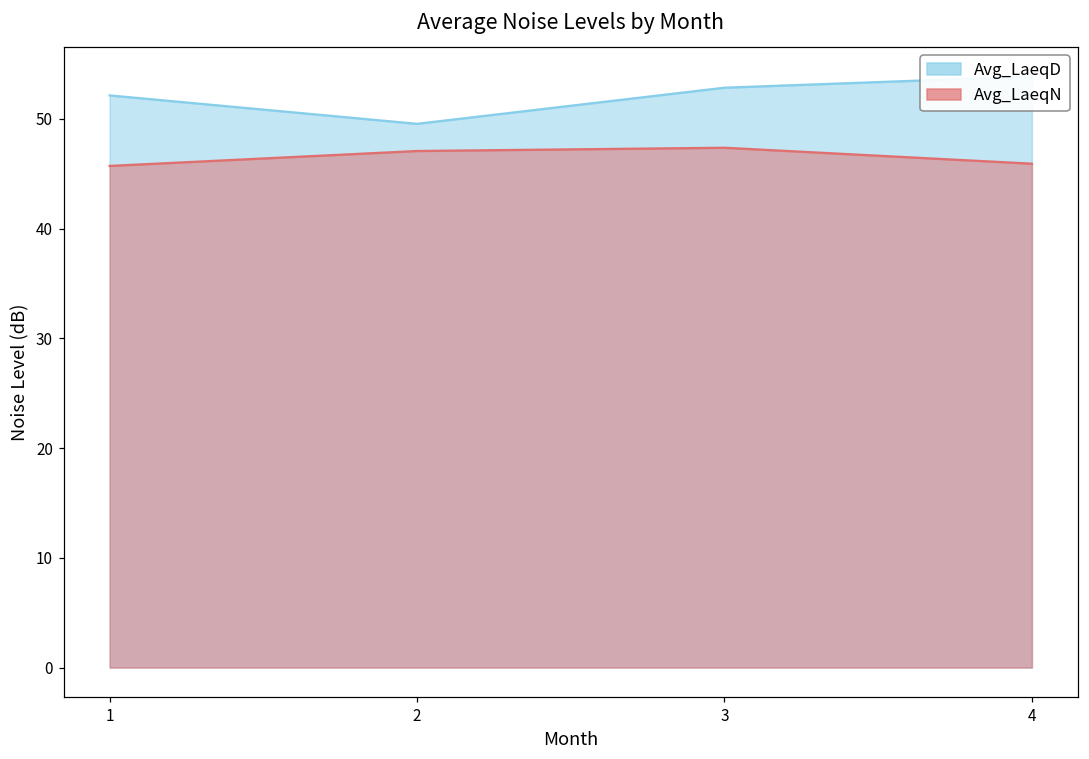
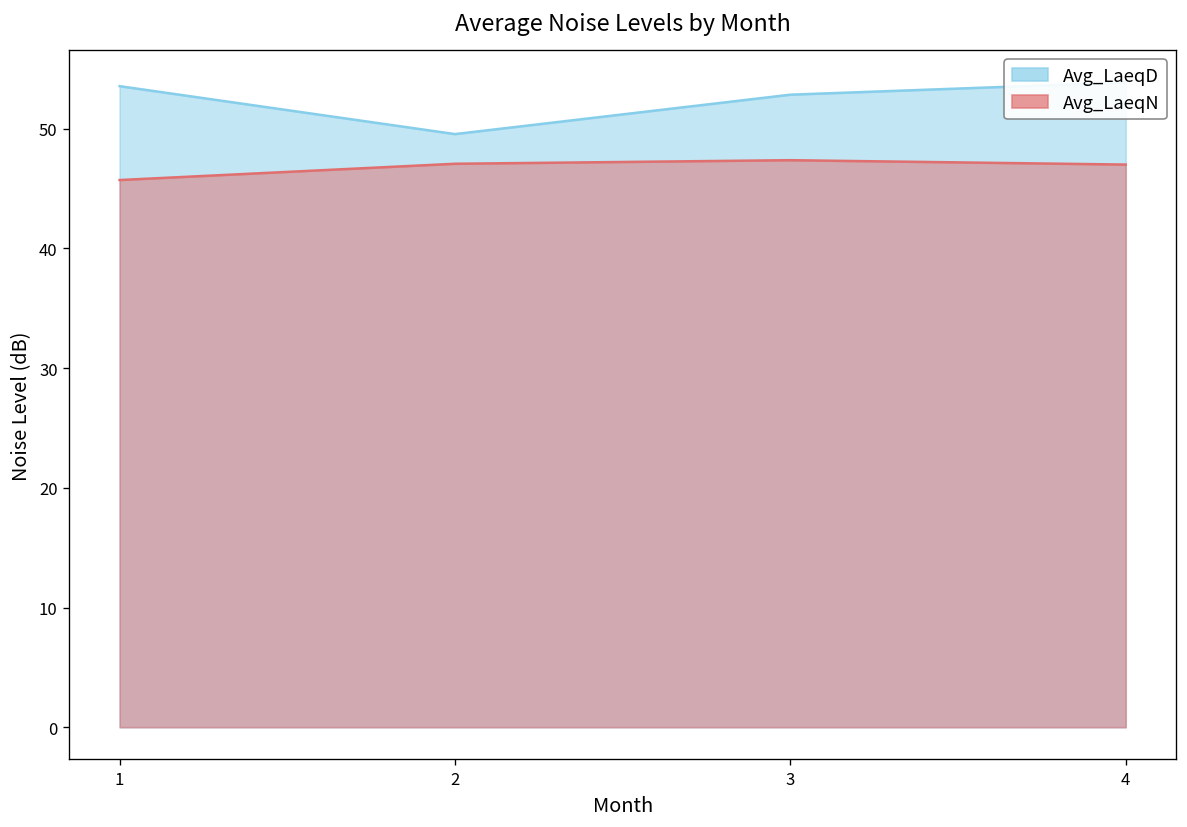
Avg_LaeqD, 1: 52 -> 54
Avg_LaeqN, 4: 46 -> 47
